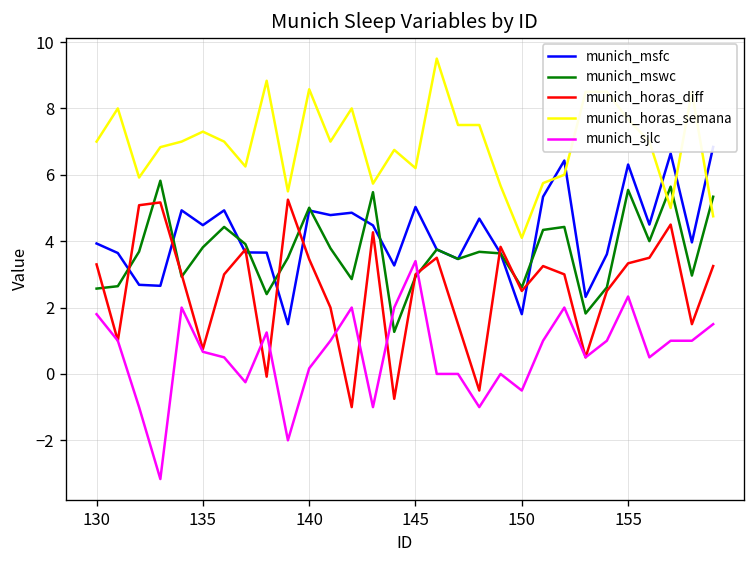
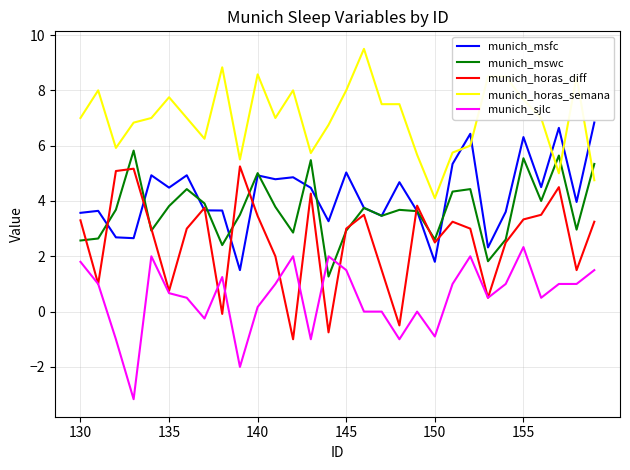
munich_msfc, 130: 3.9 -> 3.6
munich_horas_semana, 135: 7.3 -> 7.8
munich_horas_semana, 145: 6.2 -> 8.0
munich_sjlc, 145: 3.4 -> 1.5
munich_sjlc, 150: -0.5 -> -0.9
